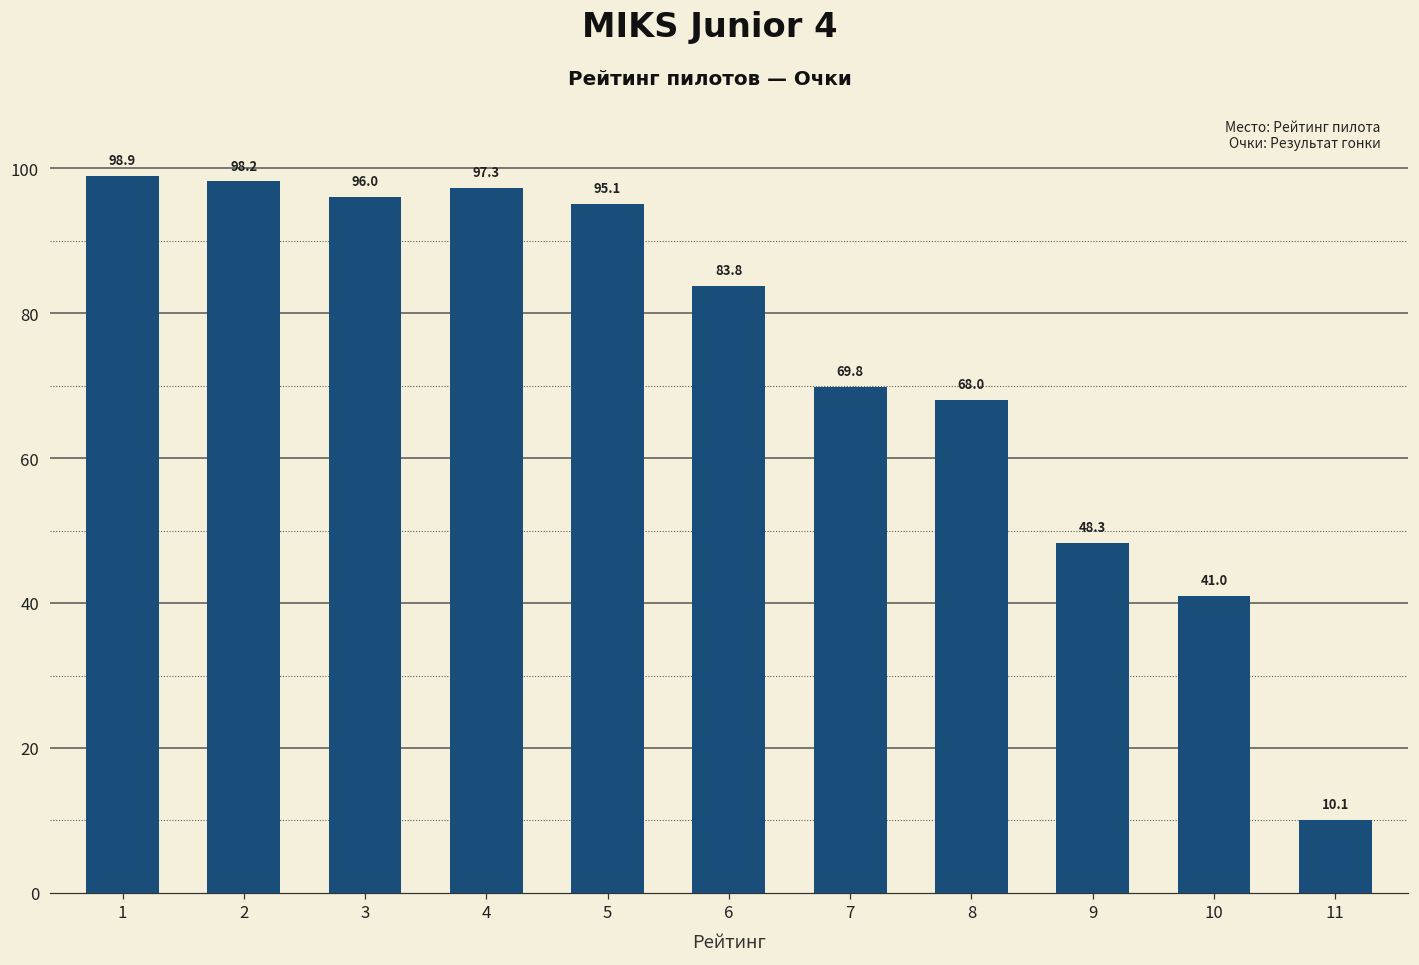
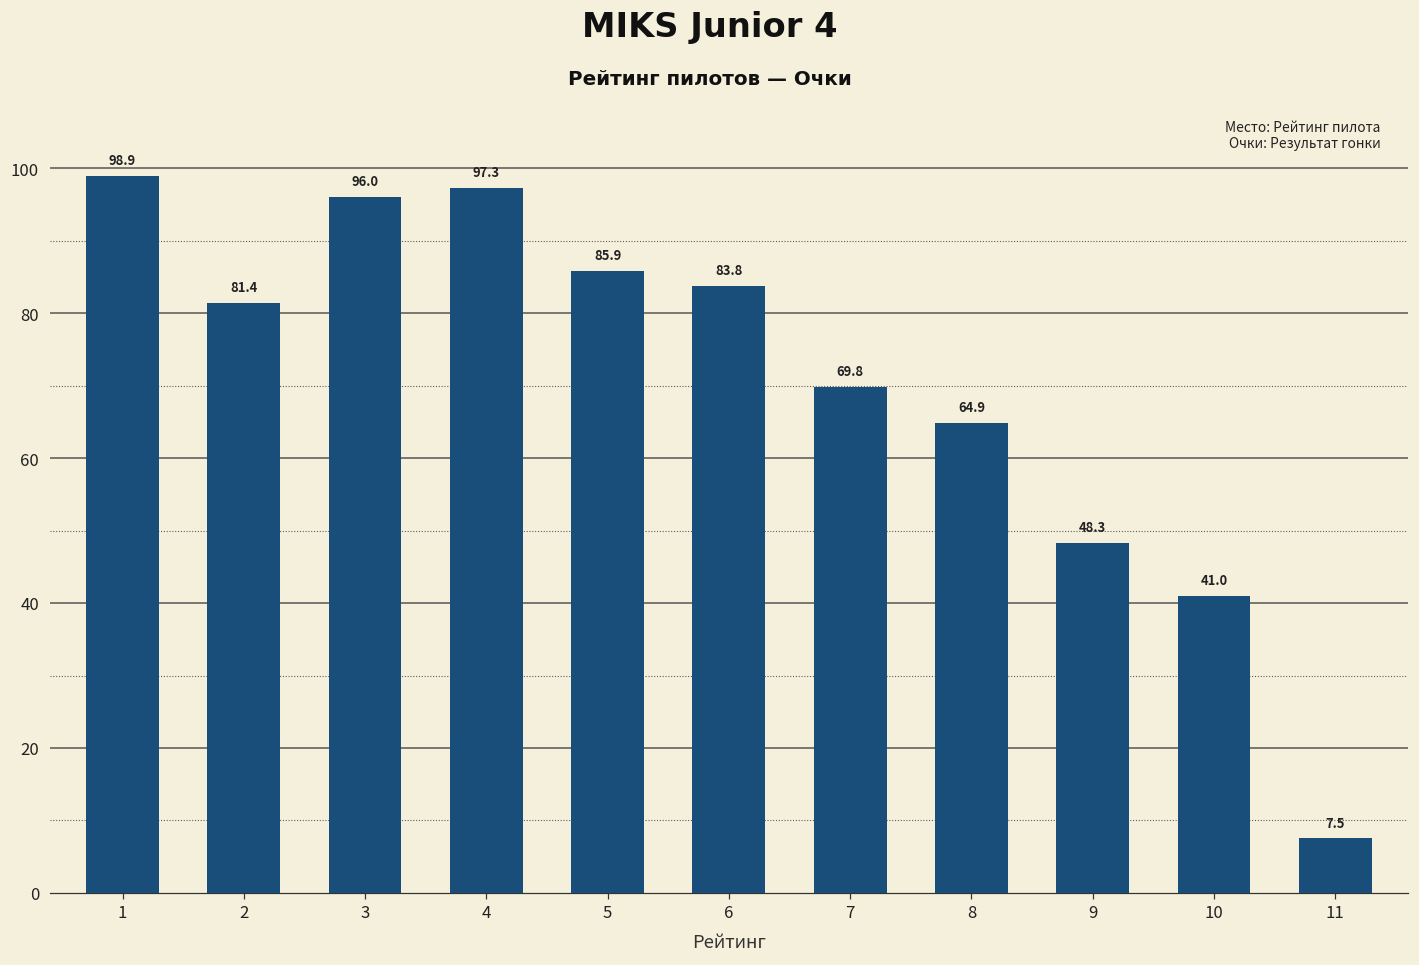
2: 98.2 -> 81.4
5: 95.1 -> 85.9
8: 68.0 -> 64.9
11: 10.1 -> 7.5
